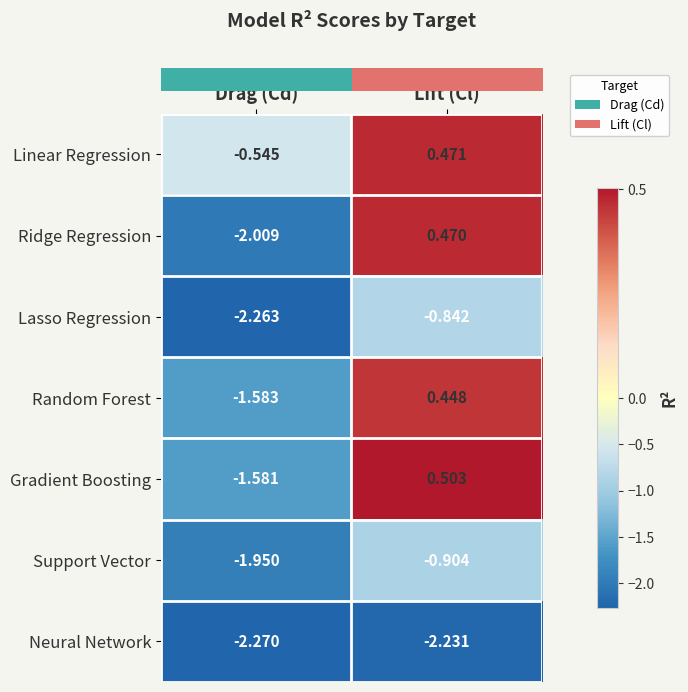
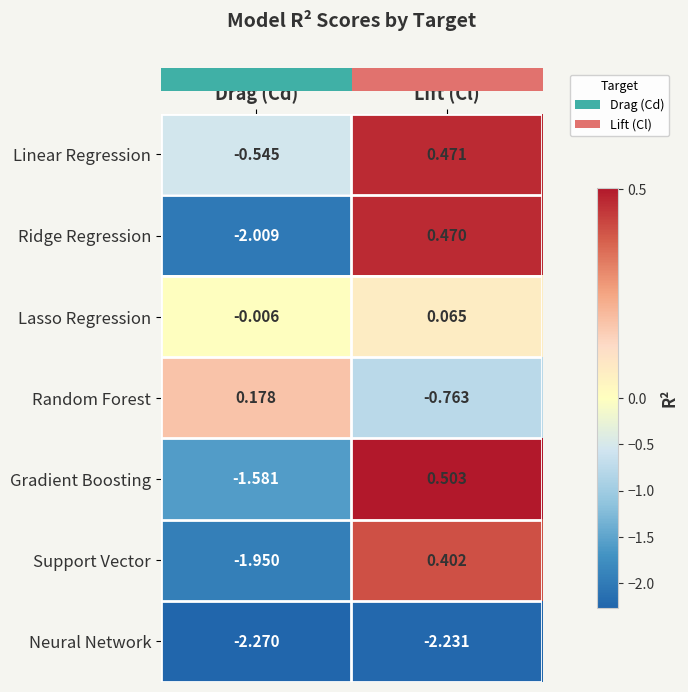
Lasso Regression, Drag (Cd): -2.263 -> -0.006
Lasso Regression, Lift (Cl): -0.842 -> 0.065
Random Forest, Drag (Cd): -1.583 -> 0.178
Random Forest, Lift (Cl): 0.448 -> -0.763
Support Vector, Lift (Cl): -0.904 -> 0.402
